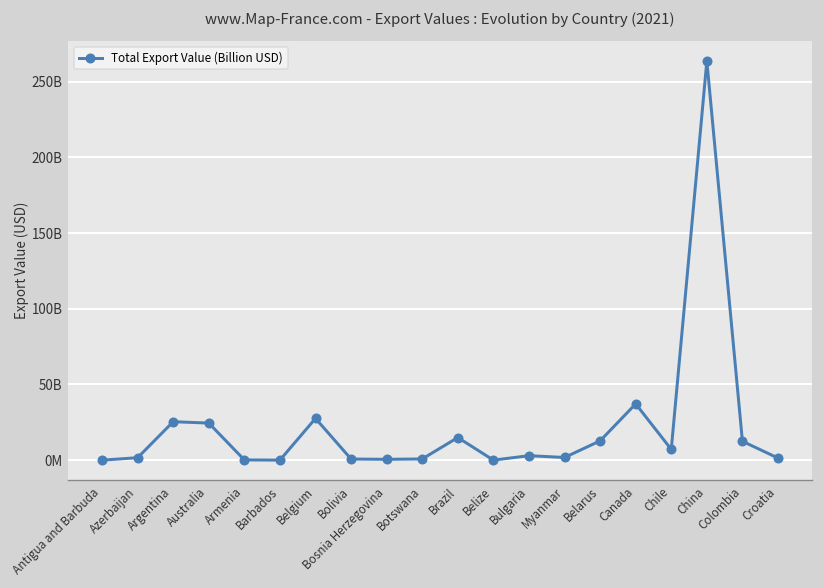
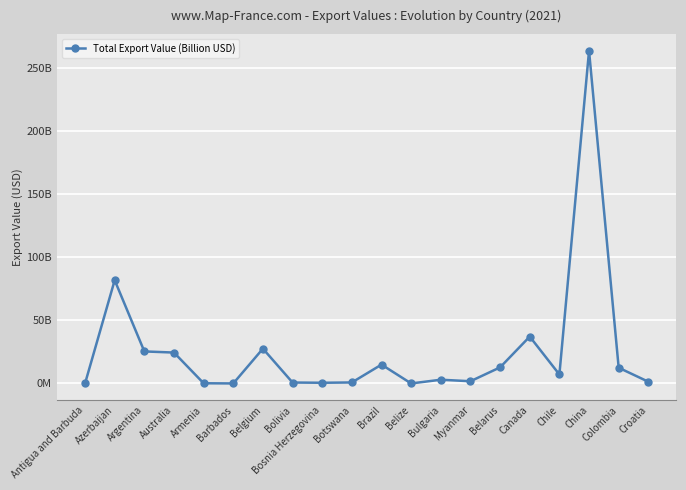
Azerbaijan: 2000000000 -> 82000000000
